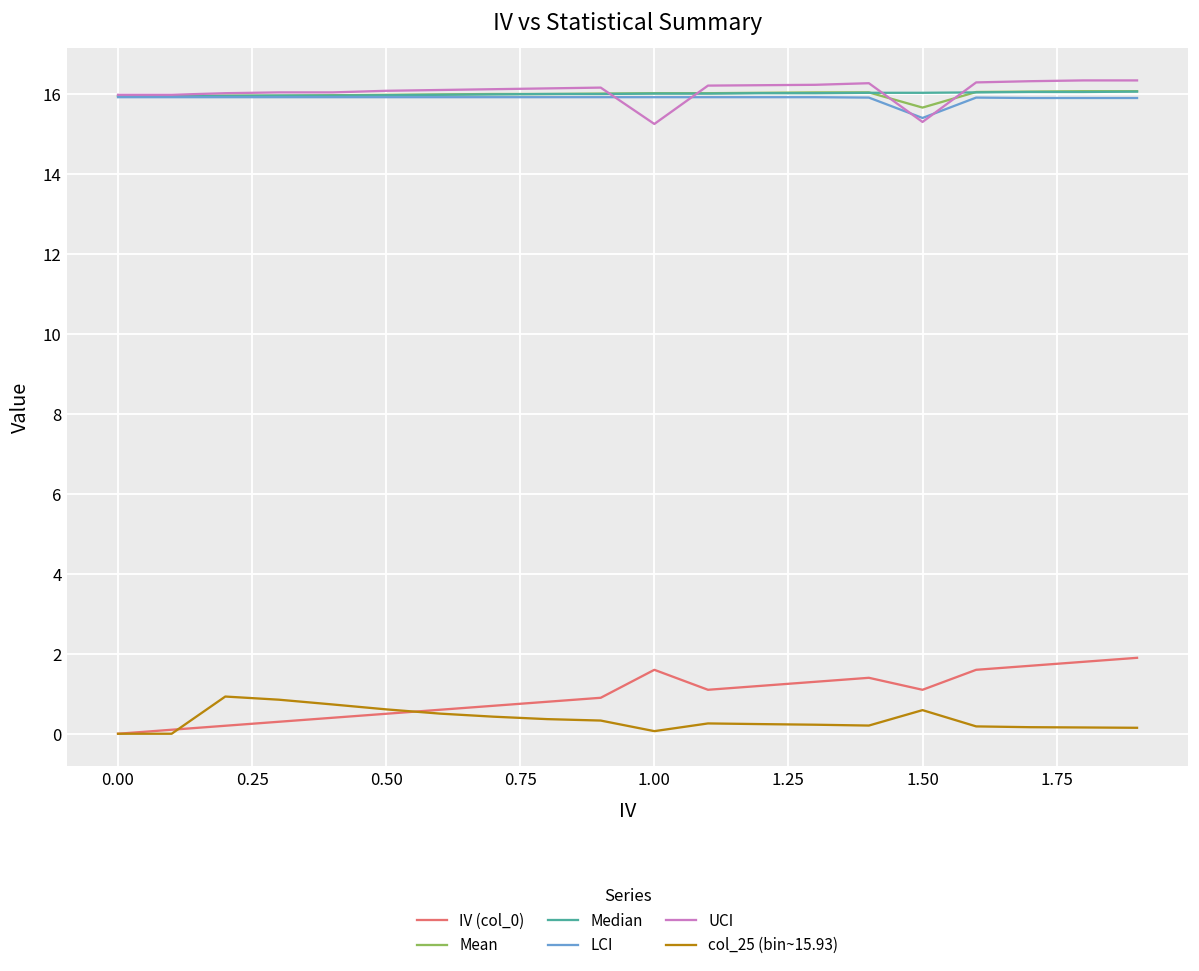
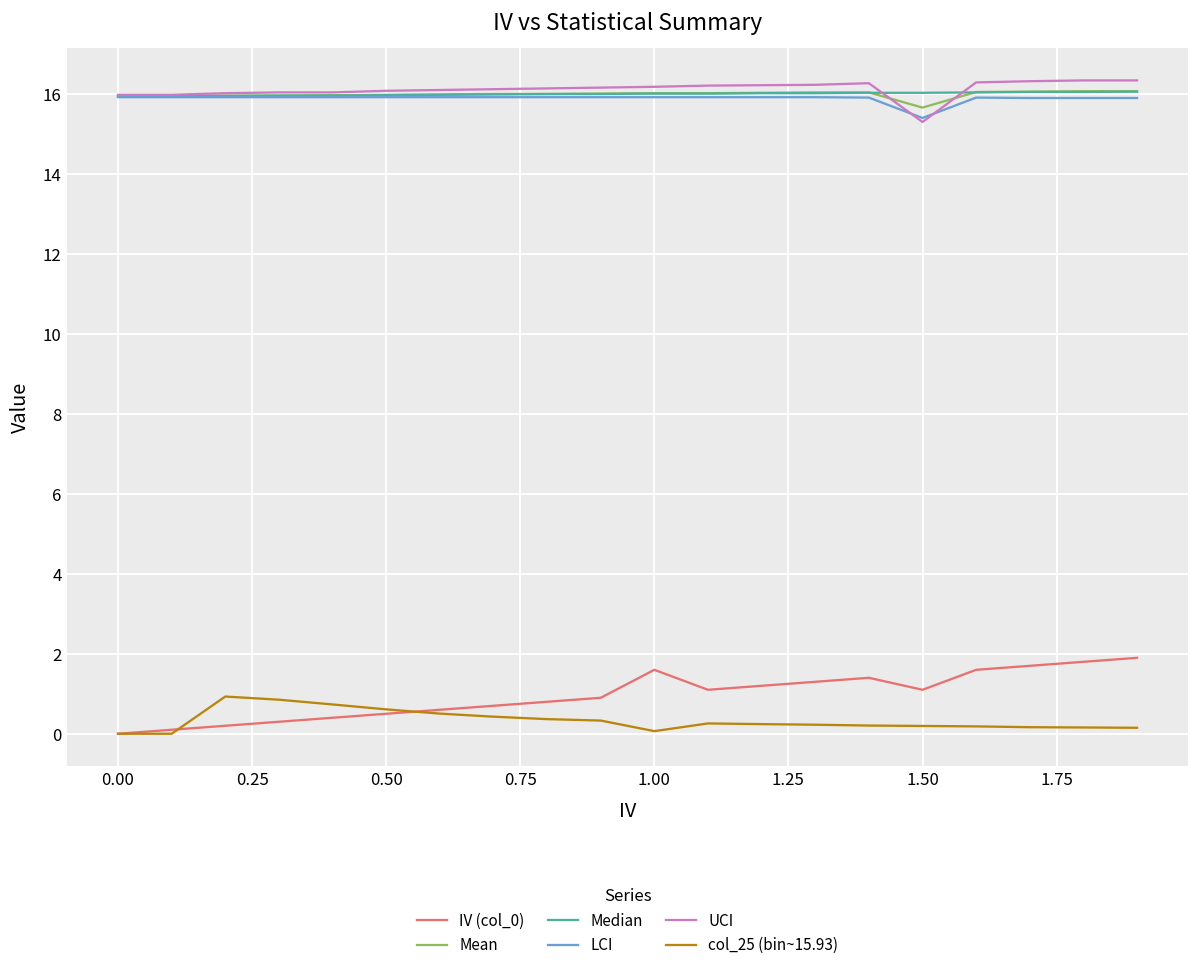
UCI, 1.00: 15.3 -> 16.2
col_25 (bin~15.93), 1.50: 0.6 -> 0.2
